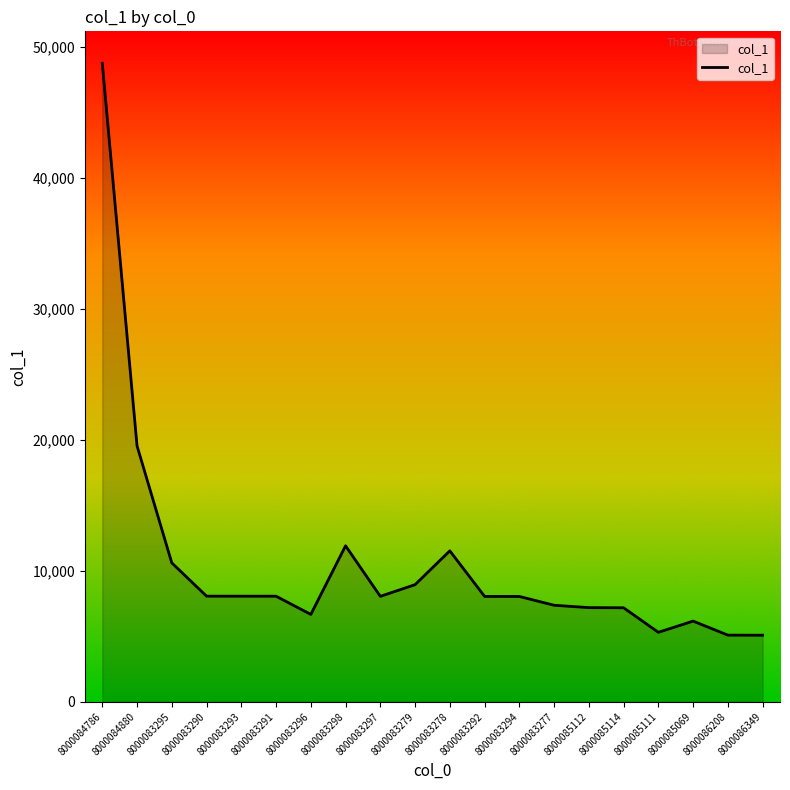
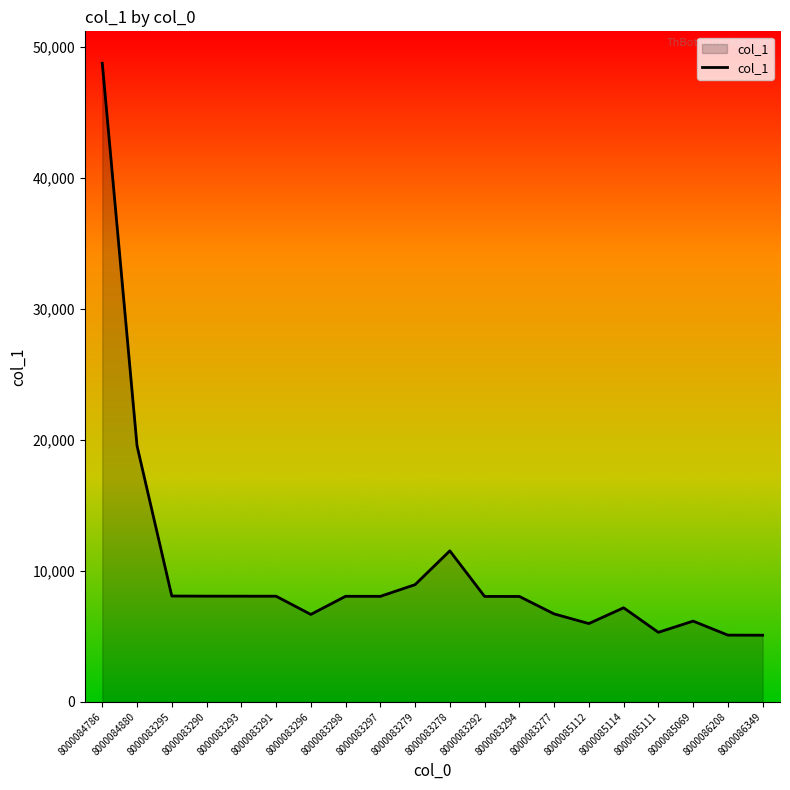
8000083295: 10,600 -> 8,100
8000083298: 11,900 -> 8,100
8000083277: 7,400 -> 6,700
8000085112: 7,200 -> 6,000
